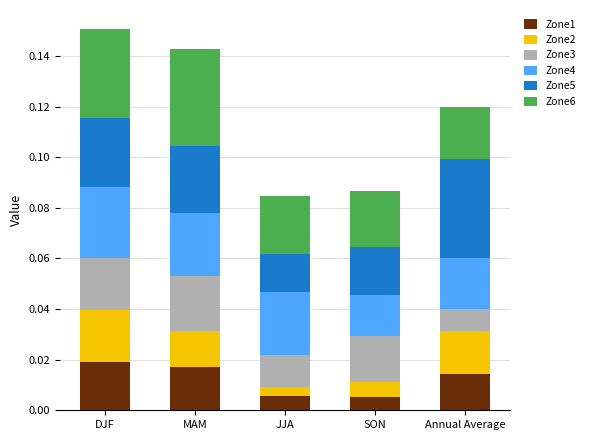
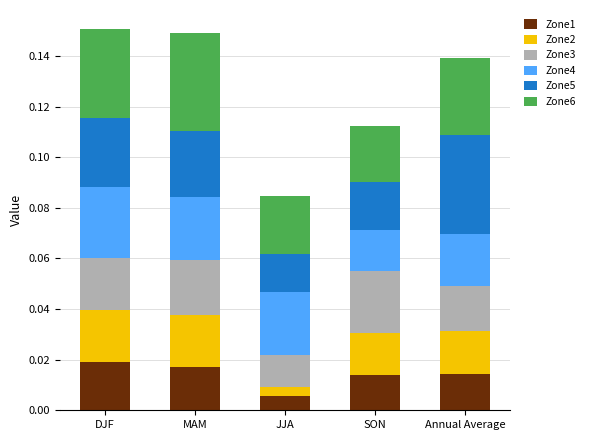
Zone2, MAM: 0.014 -> 0.020
Zone1, SON: 0.005 -> 0.014
Zone2, SON: 0.006 -> 0.017
Zone3, SON: 0.018 -> 0.024
Zone3, Annual Average: 0.009 -> 0.018
Zone6, Annual Average: 0.020 -> 0.030
